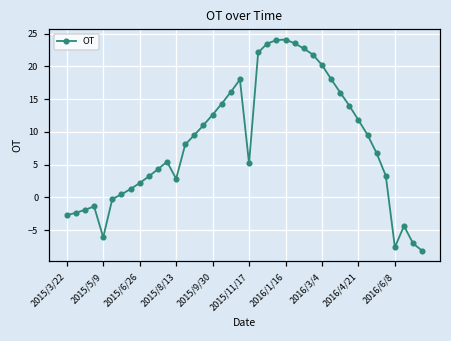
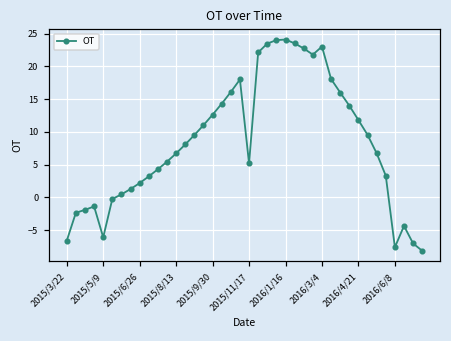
2015/3/22: -3 -> -7
2015/8/13: 3 -> 7
2016/3/4: 20 -> 23
